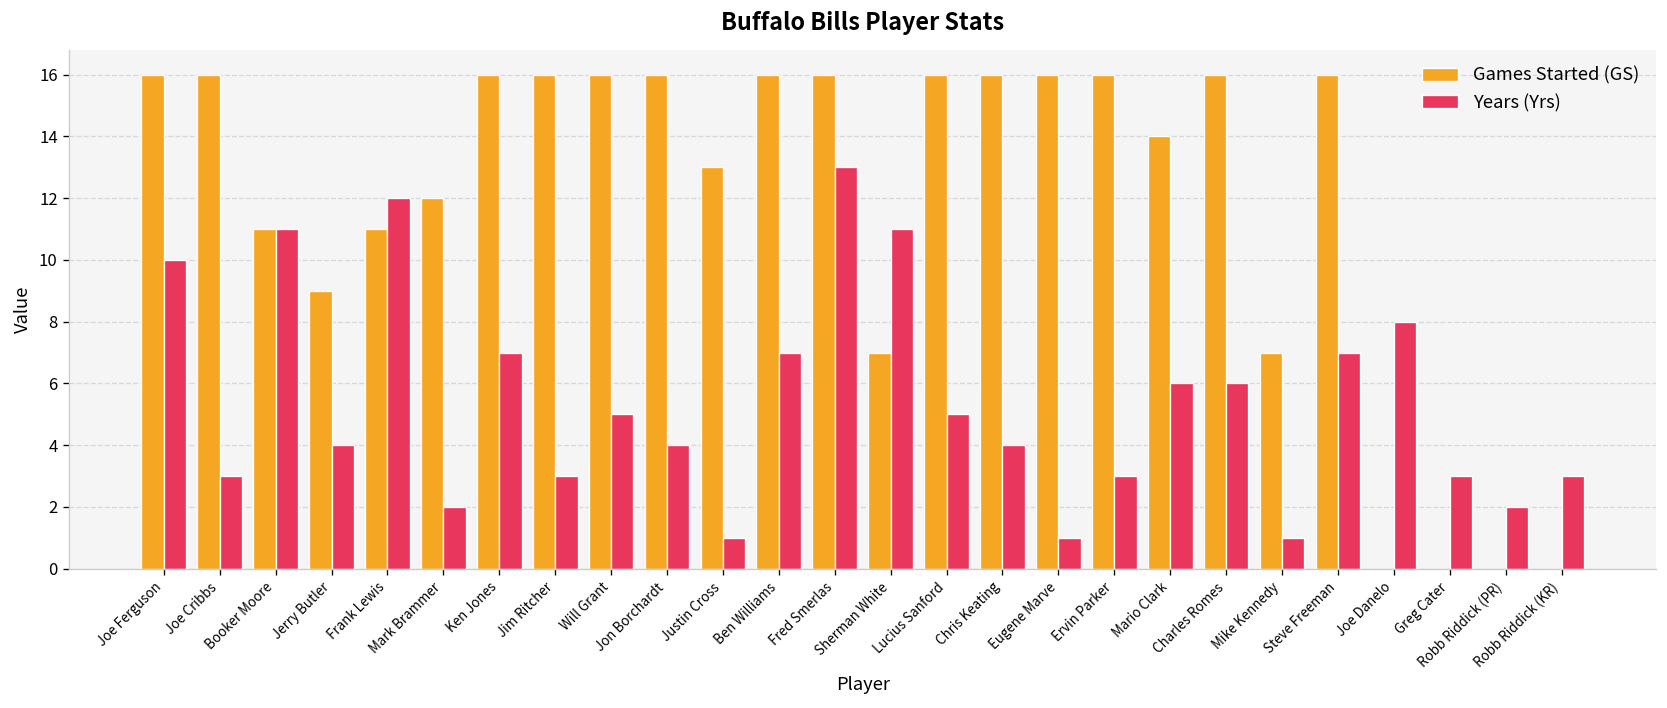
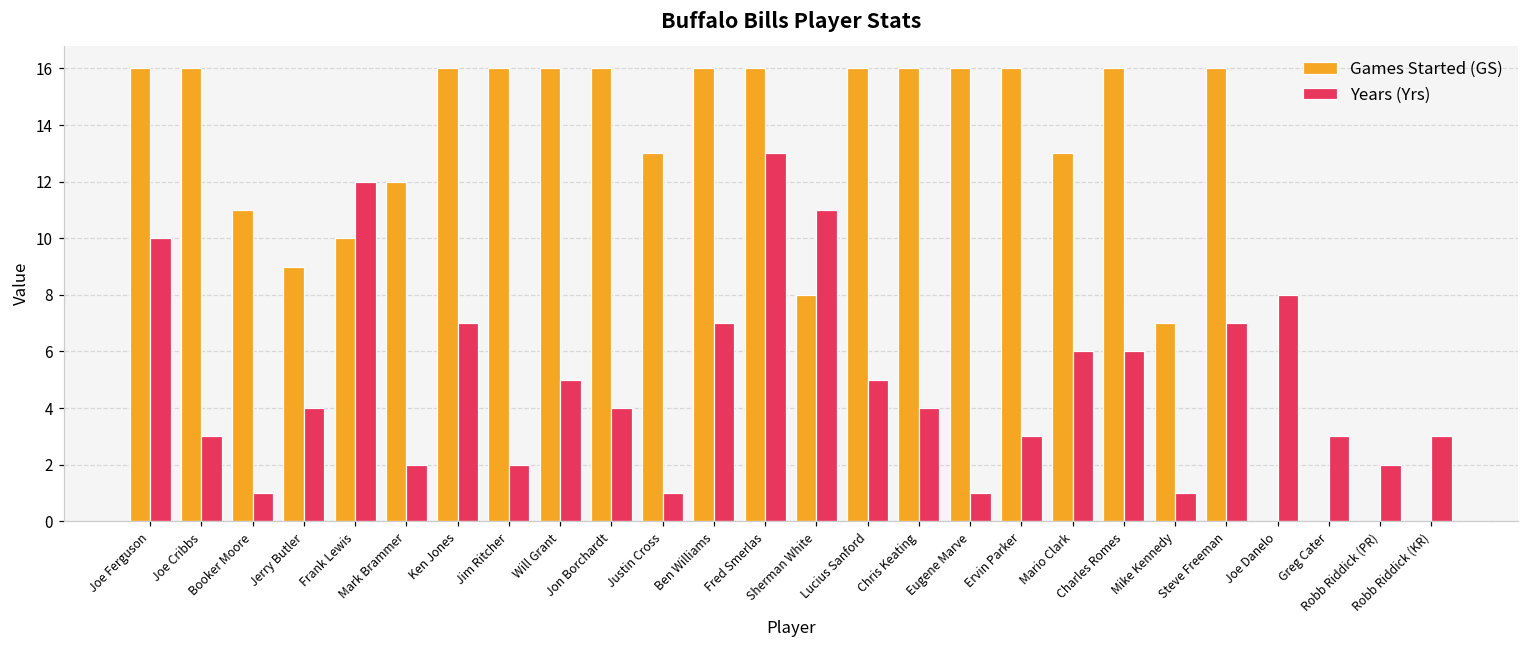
Years (Yrs), Booker Moore: 11 -> 1
Games Started (GS), Frank Lewis: 11 -> 10
Years (Yrs), Jim Ritcher: 3 -> 2
Games Started (GS), Sherman White: 7 -> 8
Games Started (GS), Mario Clark: 14 -> 13
